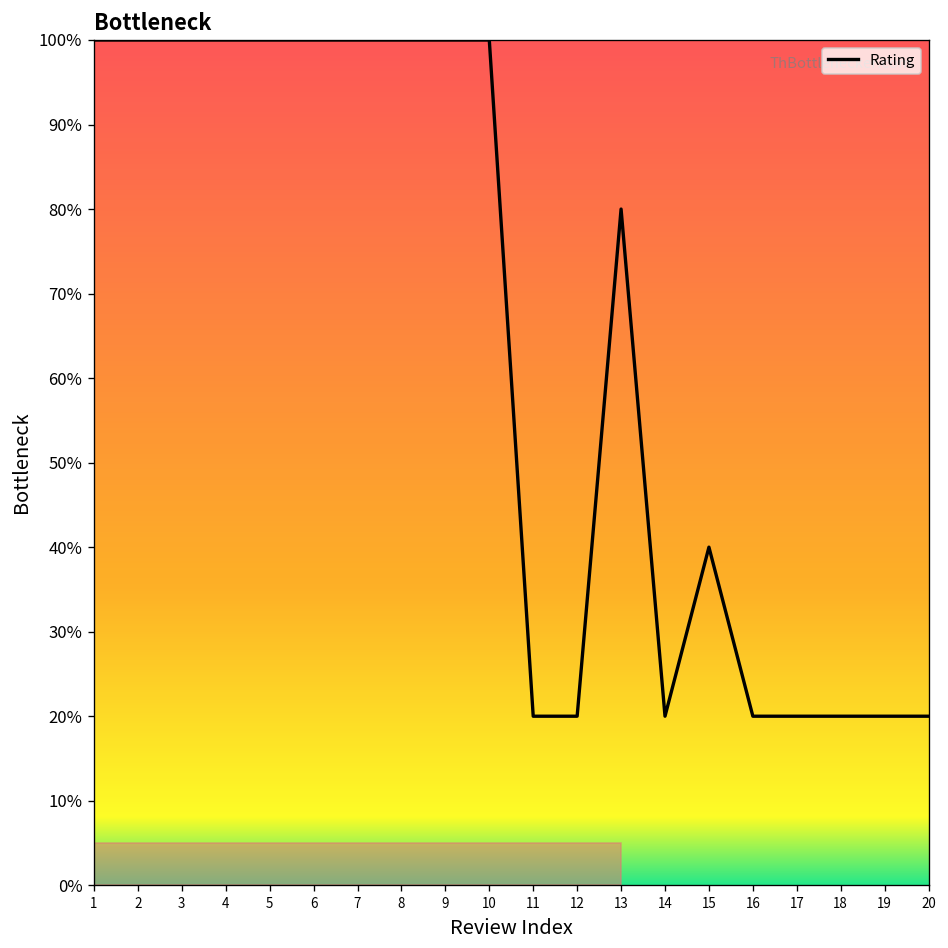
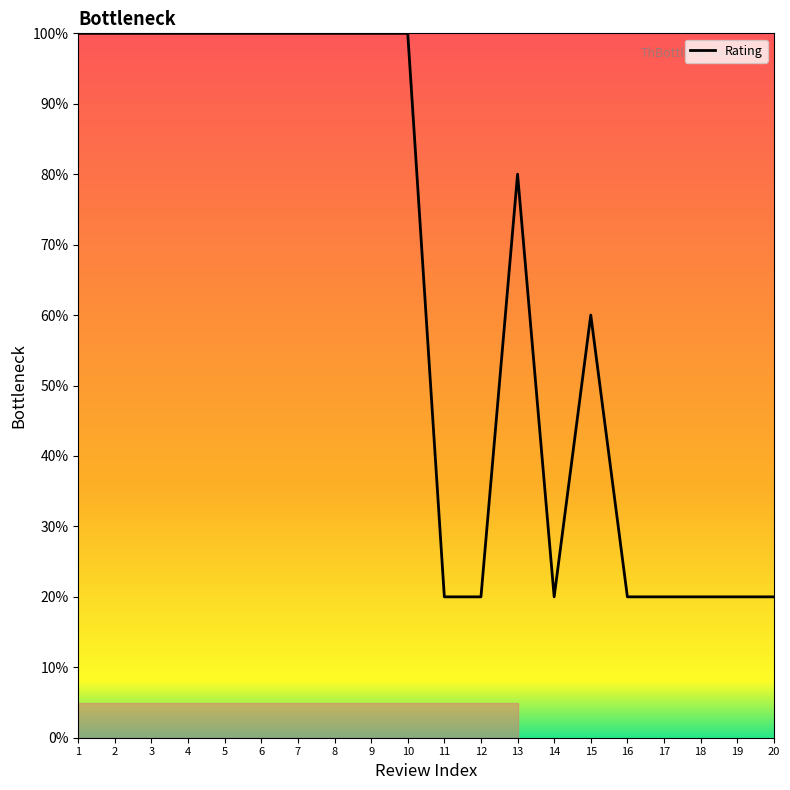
15: 40% -> 60%
